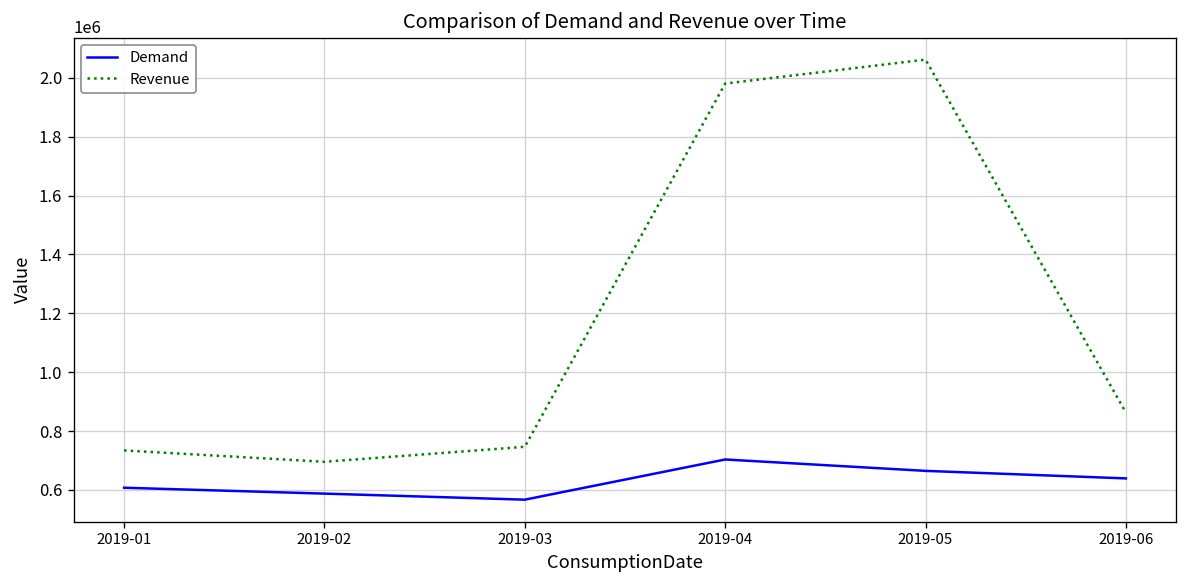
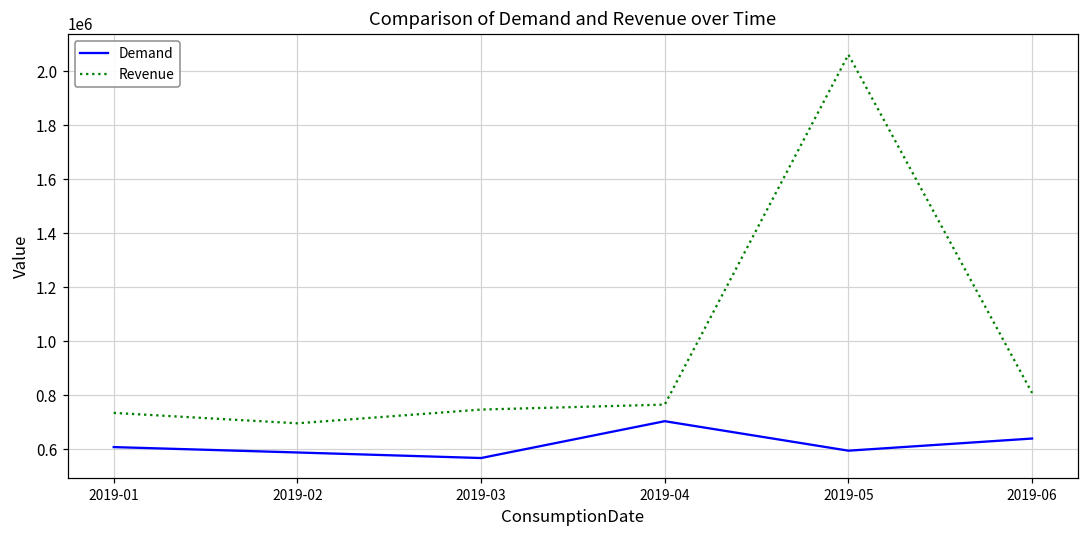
Revenue, 2019-04: 1980000 -> 760000
Demand, 2019-05: 660000 -> 590000
Revenue, 2019-06: 860000 -> 810000
